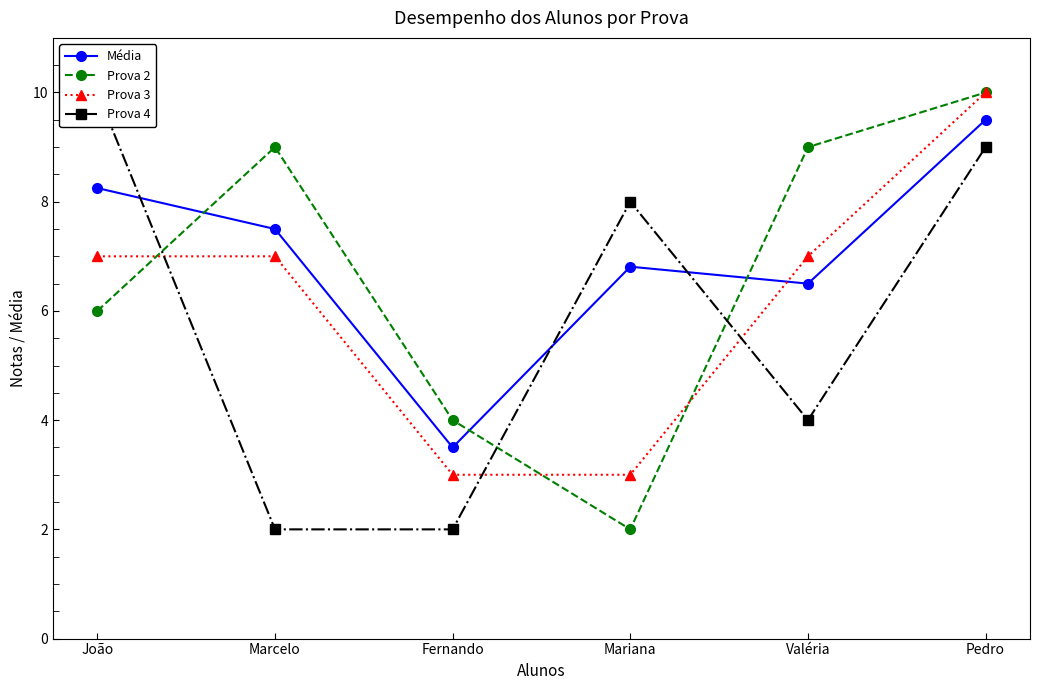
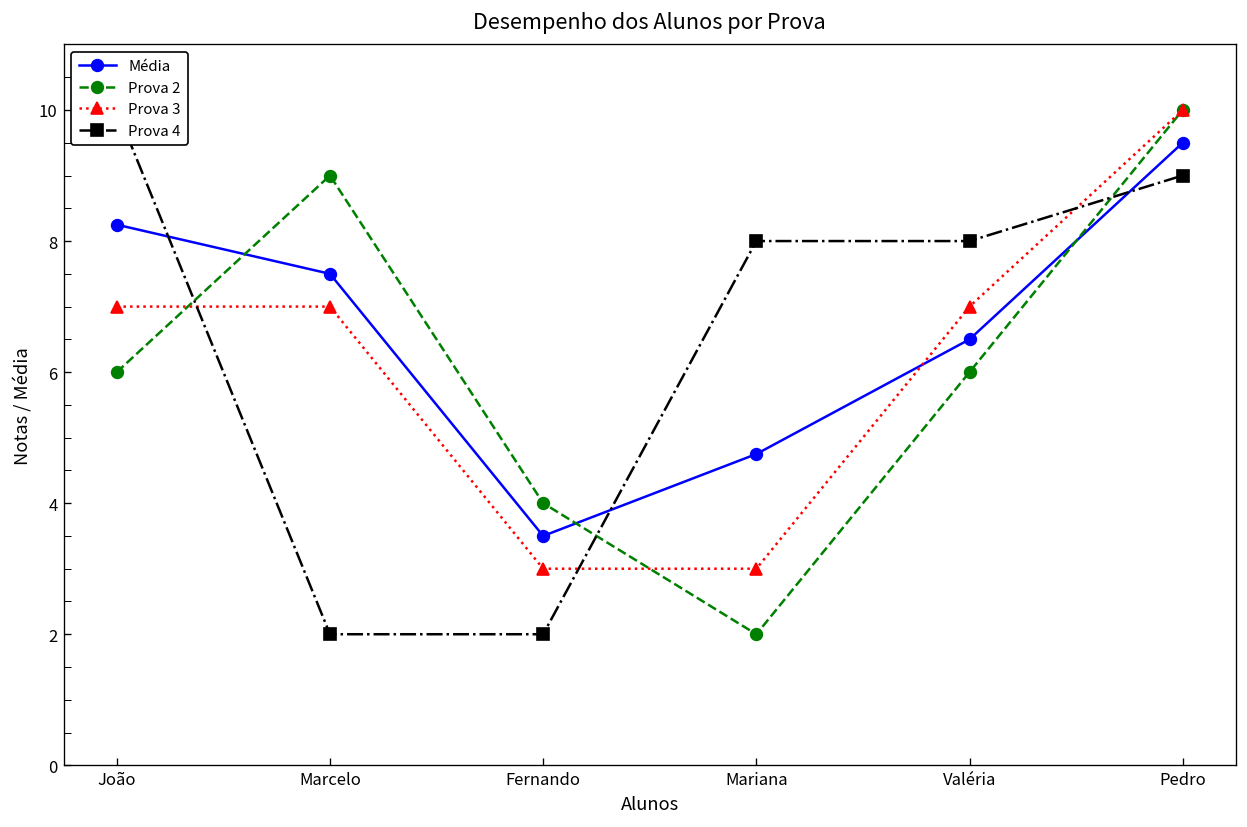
Média, Mariana: 6.8 -> 4.8
Prova 2, Valéria: 9 -> 6
Prova 4, Valéria: 4 -> 8
